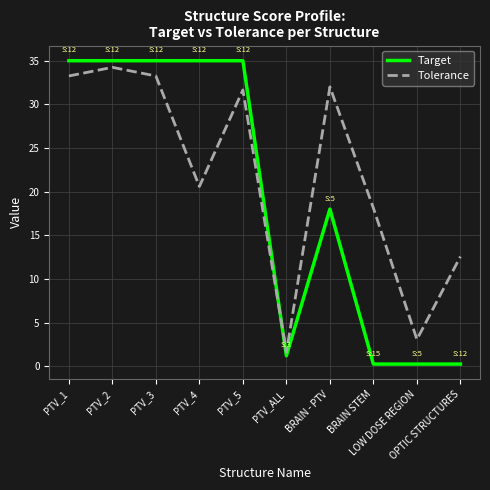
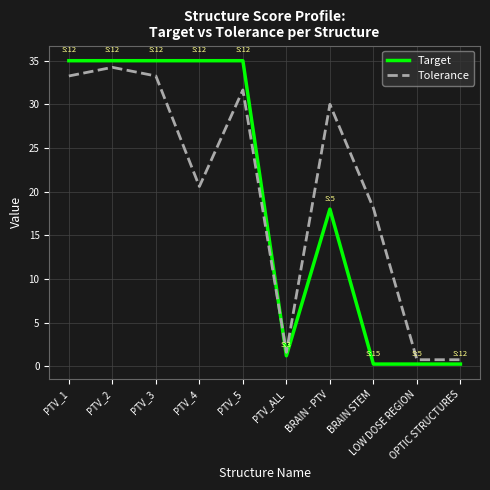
Tolerance, BRAIN - PTV: 32 -> 30
Tolerance, LOW DOSE REGION: 3 -> 1
Tolerance, OPTIC STRUCTURES: 13 -> 1
